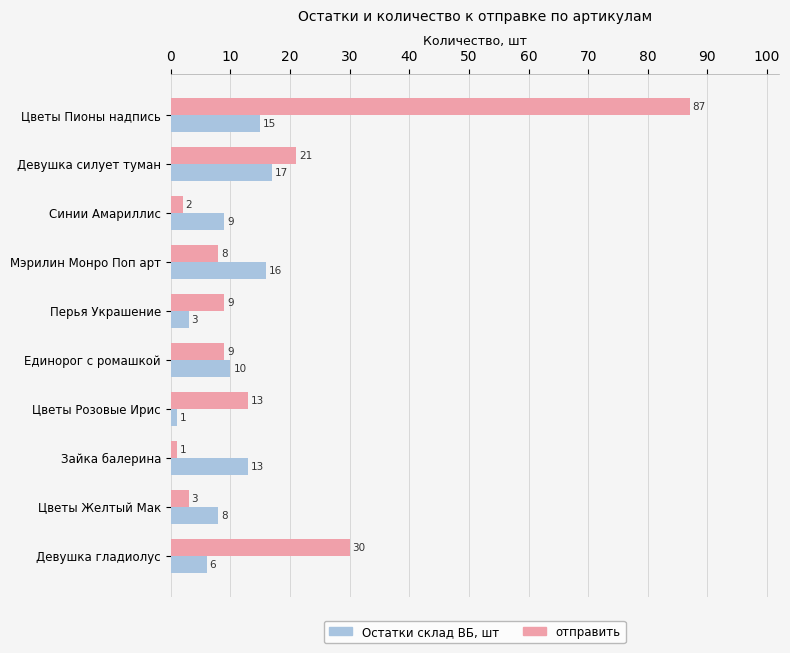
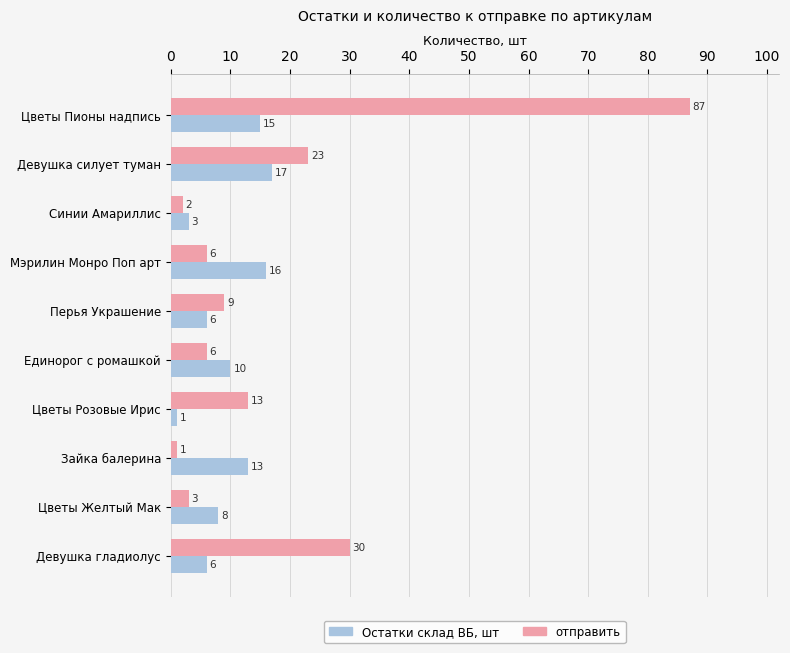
отправить, Девушка силует туман: 21 -> 23
Остатки склад ВБ, шт, Синии Амариллис: 9 -> 3
отправить, Мэрилин Монро Поп арт: 8 -> 6
Остатки склад ВБ, шт, Перья Украшение: 3 -> 6
отправить, Единорог с ромашкой: 9 -> 6
